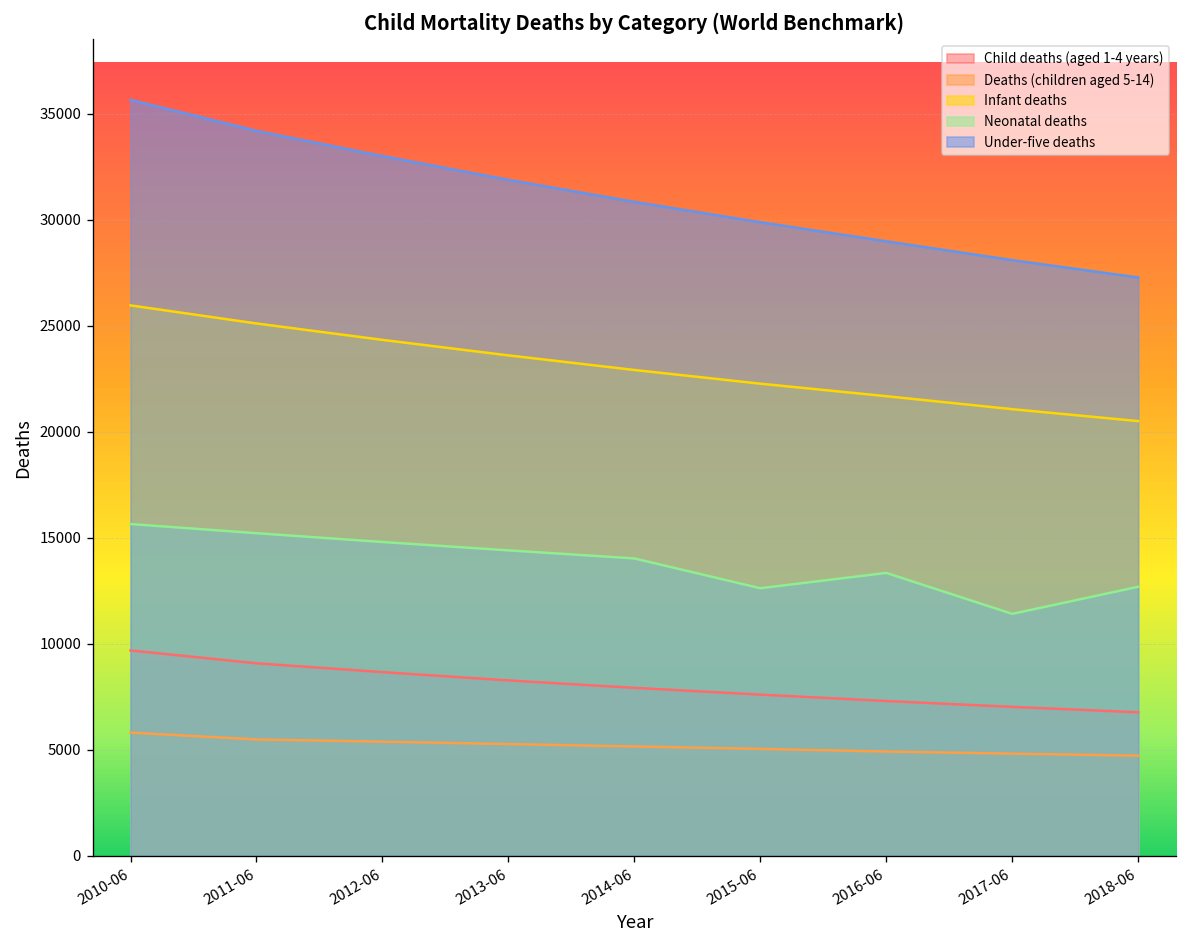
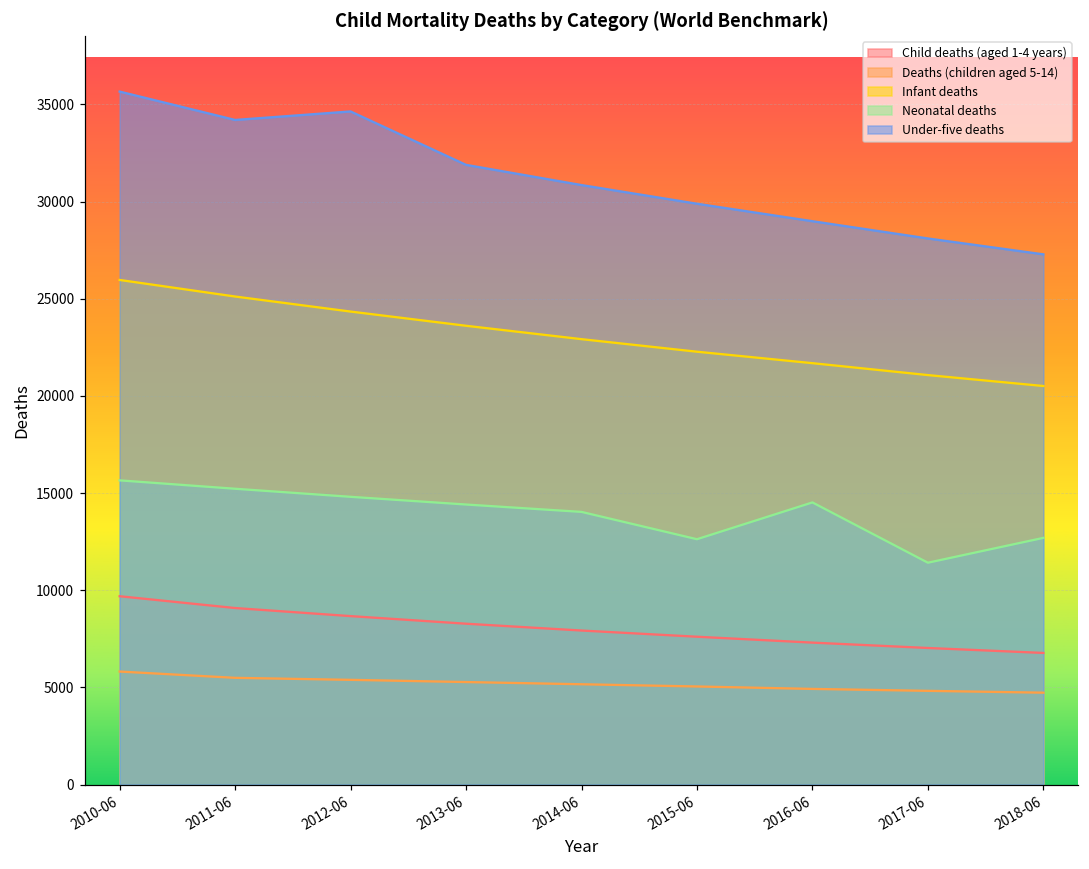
Under-five deaths, 2012-06: 33000 -> 34600
Neonatal deaths, 2016-06: 13400 -> 14500
